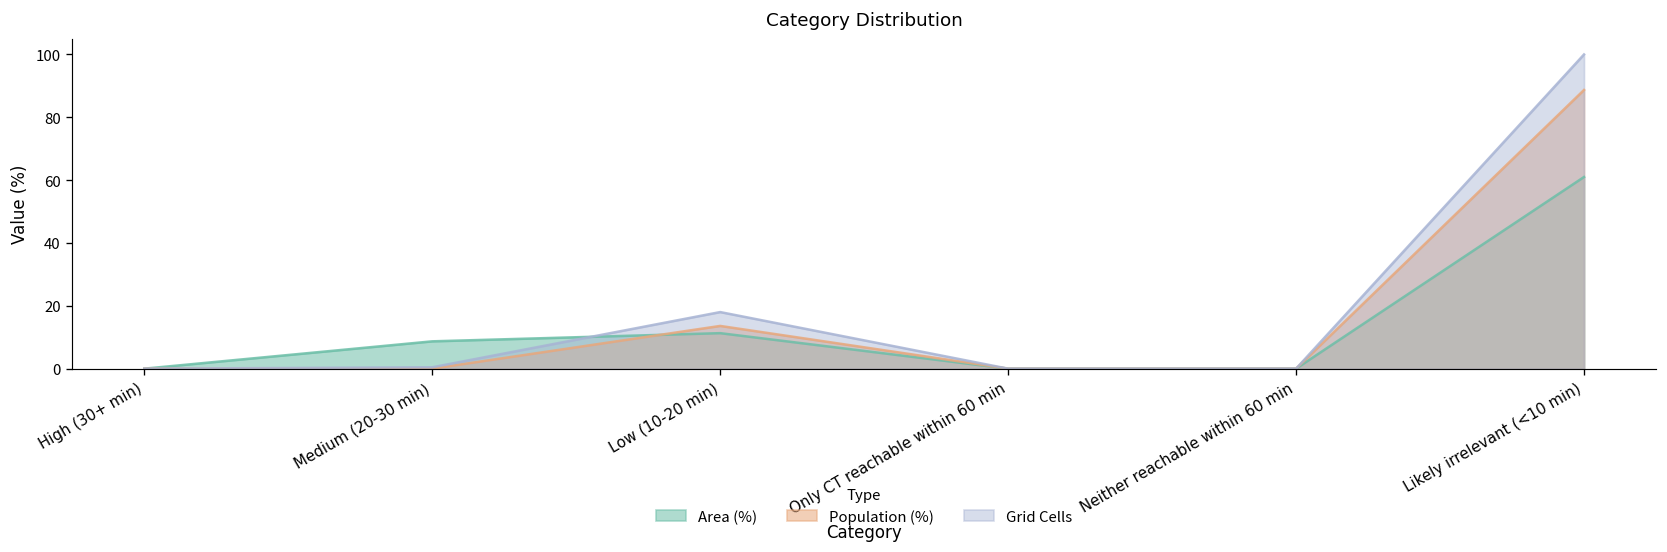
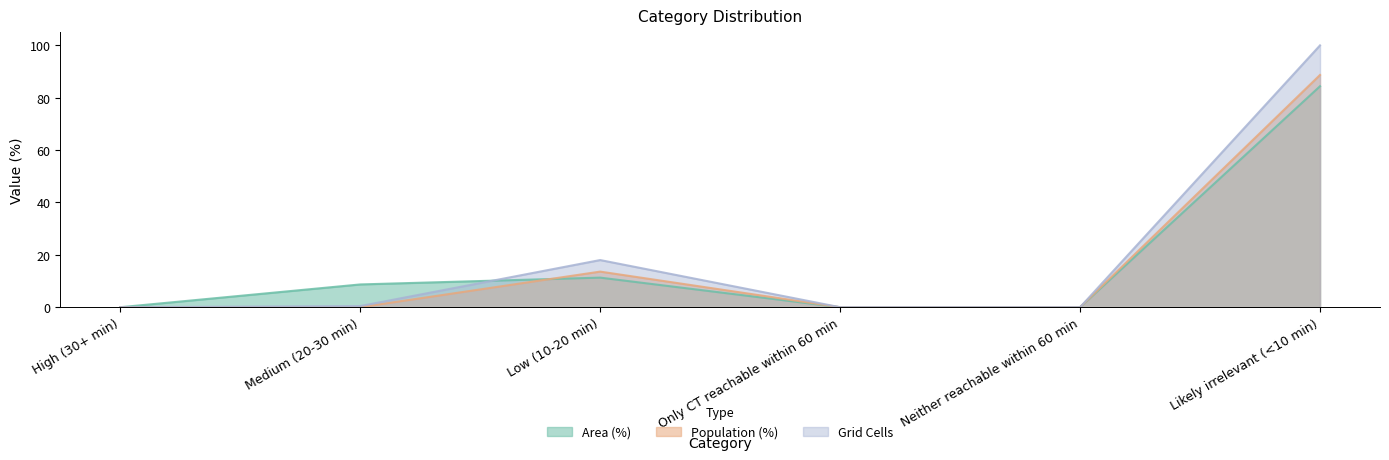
Area (%), Likely irrelevant (<10 min): 61 -> 84
